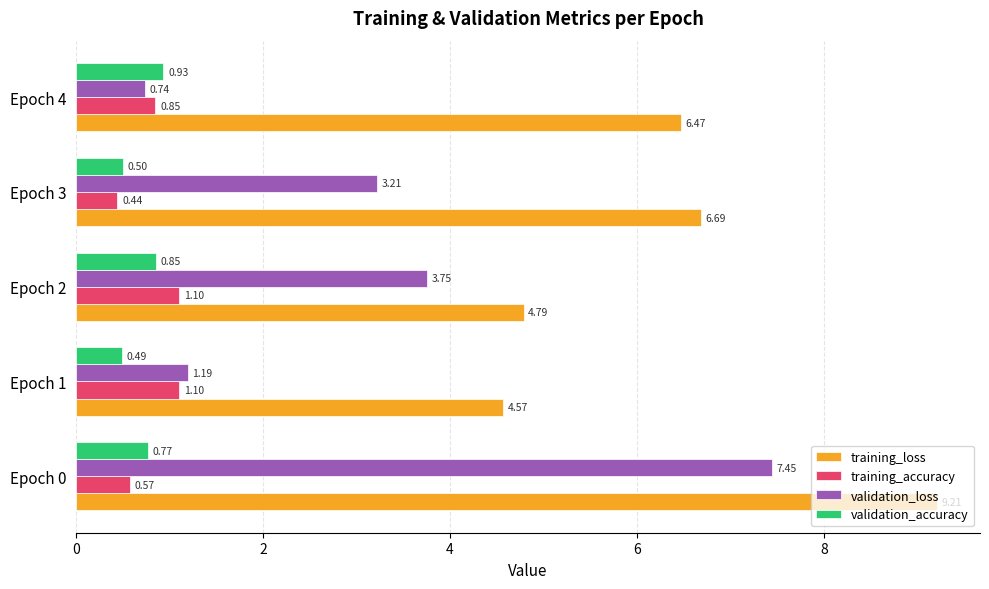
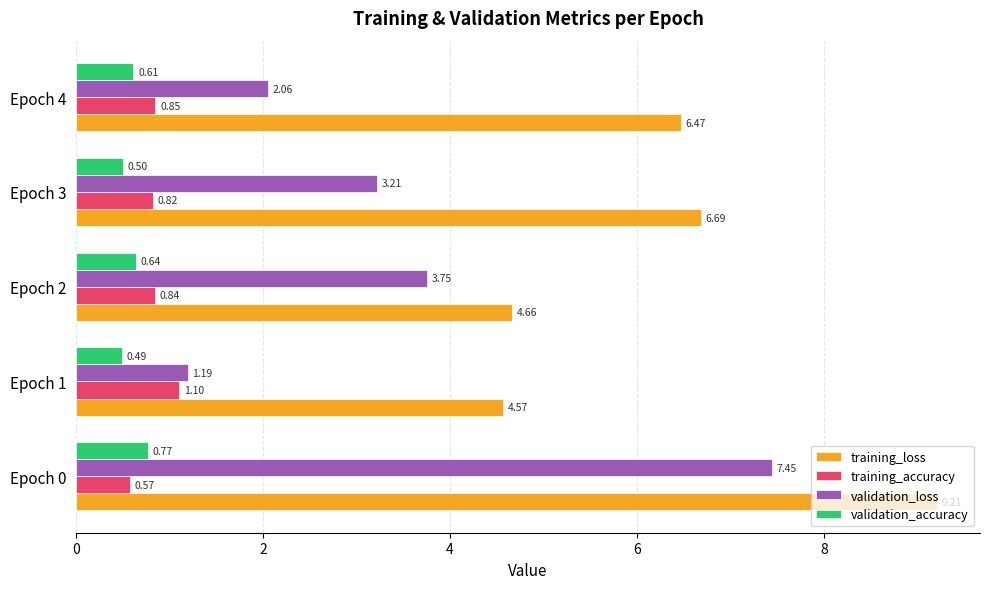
validation_accuracy, Epoch 4: 0.93 -> 0.61
validation_loss, Epoch 4: 0.74 -> 2.06
training_accuracy, Epoch 3: 0.44 -> 0.82
validation_accuracy, Epoch 2: 0.85 -> 0.64
training_accuracy, Epoch 2: 1.10 -> 0.84
training_loss, Epoch 2: 4.79 -> 4.66
